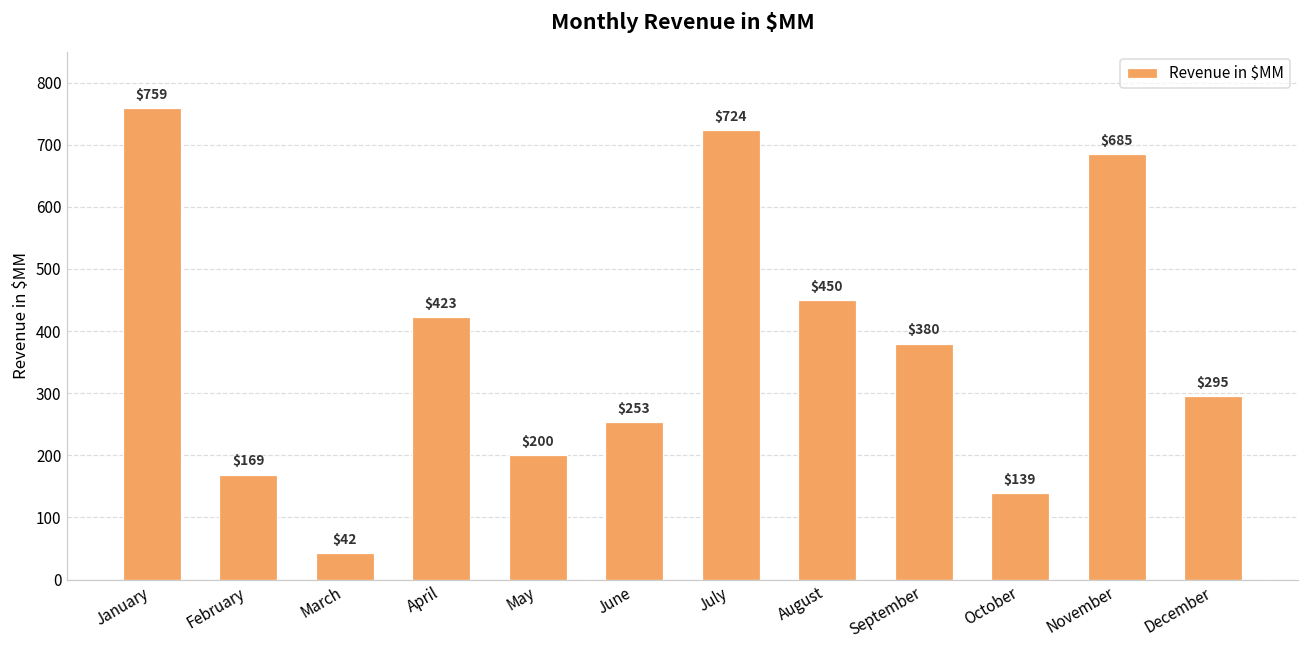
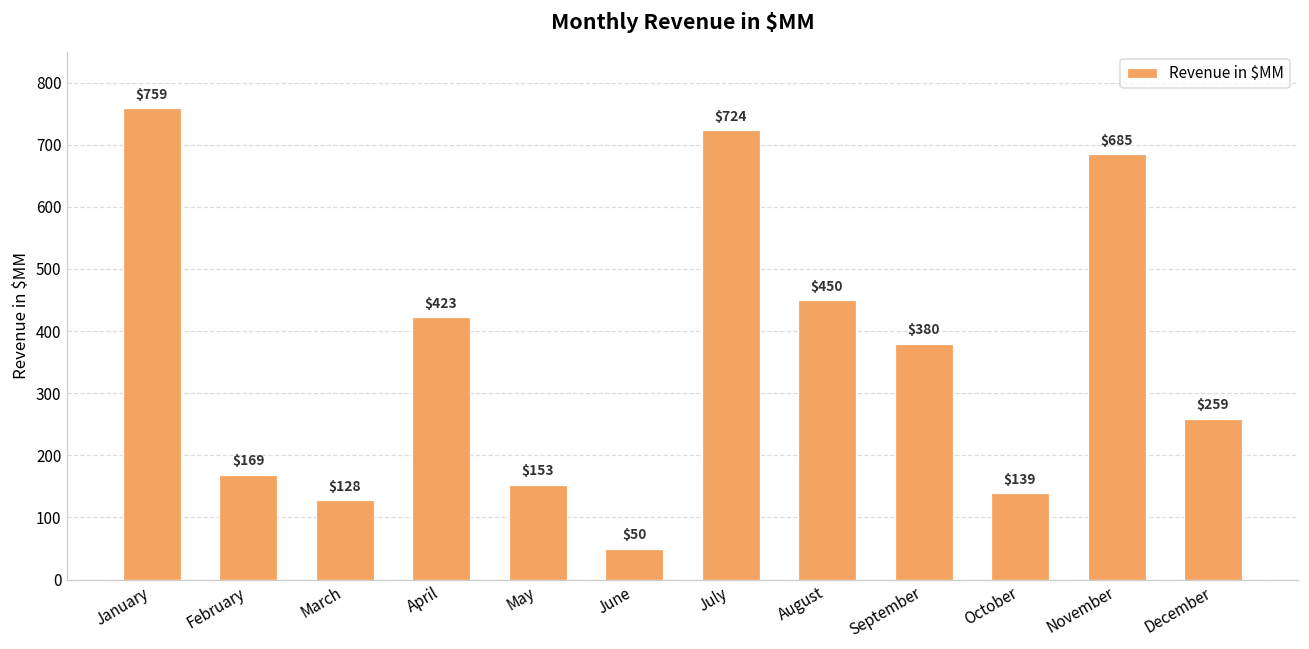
March: $42 -> $128
May: $200 -> $153
June: $253 -> $50
December: $295 -> $259
